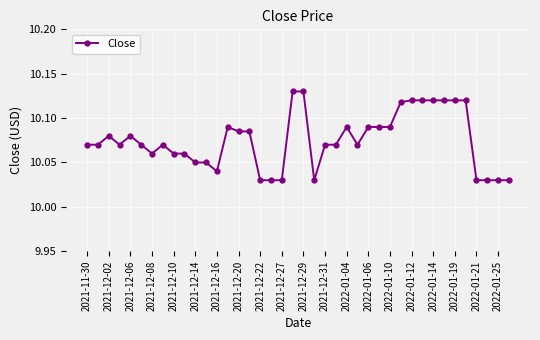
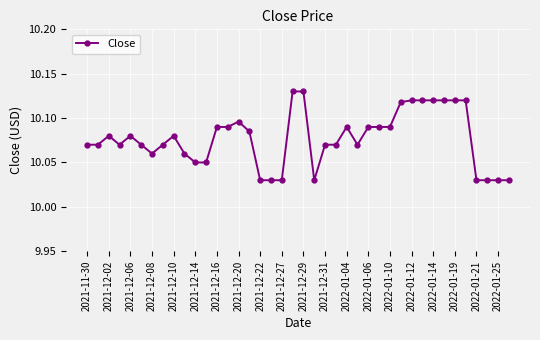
2021-12-10: 10.06 -> 10.08
2021-12-16: 10.04 -> 10.09
2021-12-20: 10.09 -> 10.10
